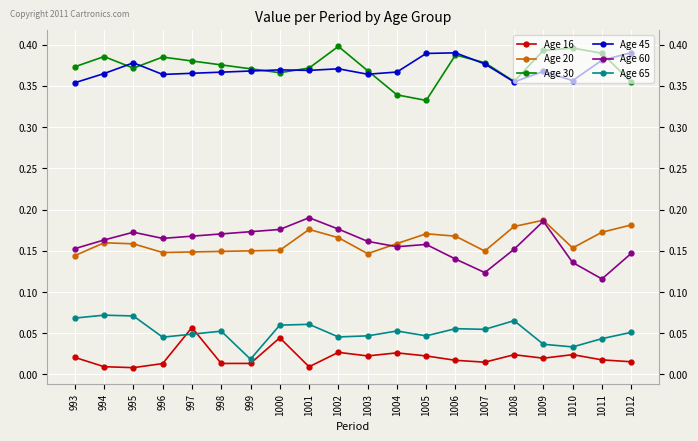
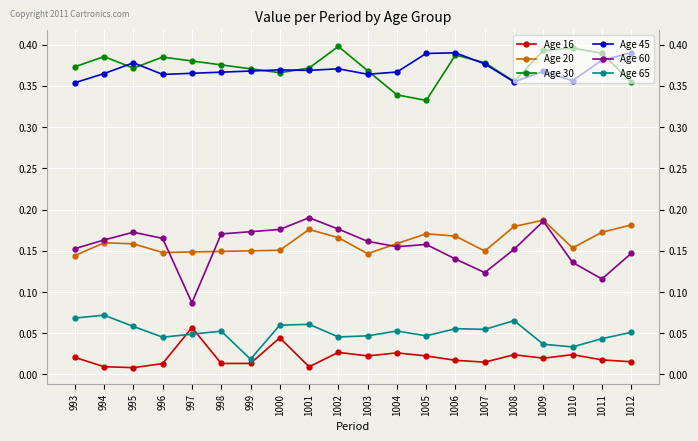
Age 65, 995: 0.07 -> 0.06
Age 60, 997: 0.17 -> 0.09
